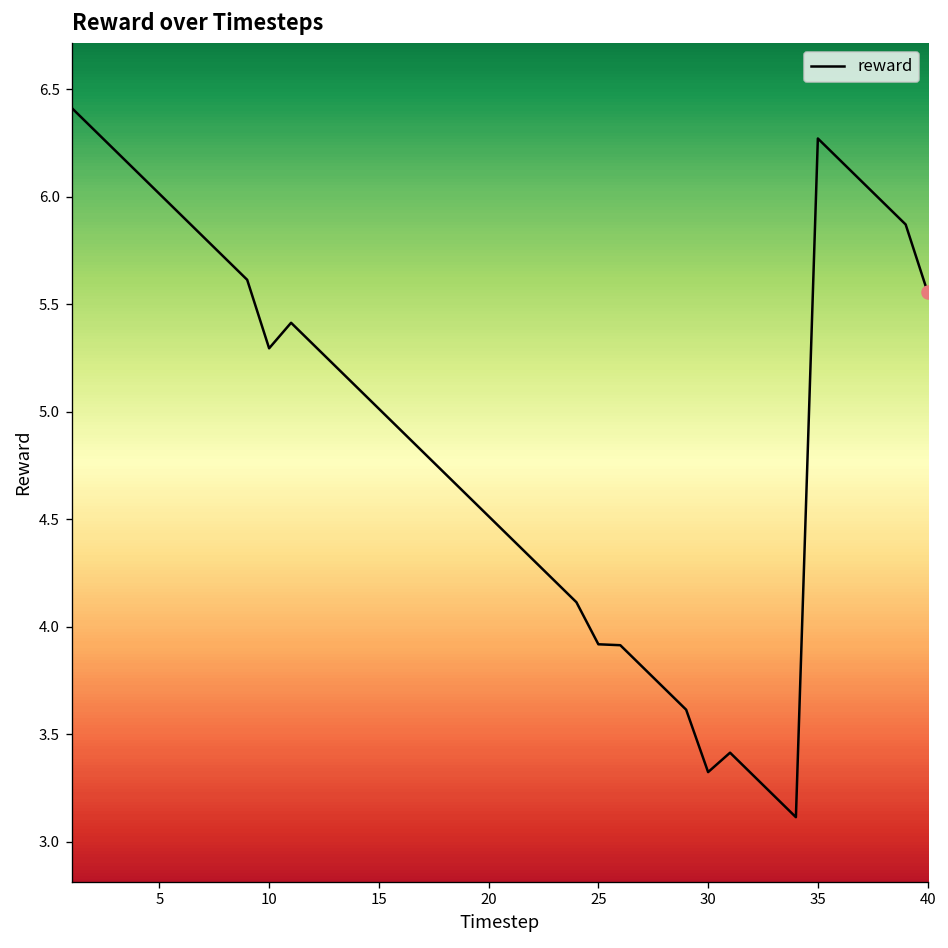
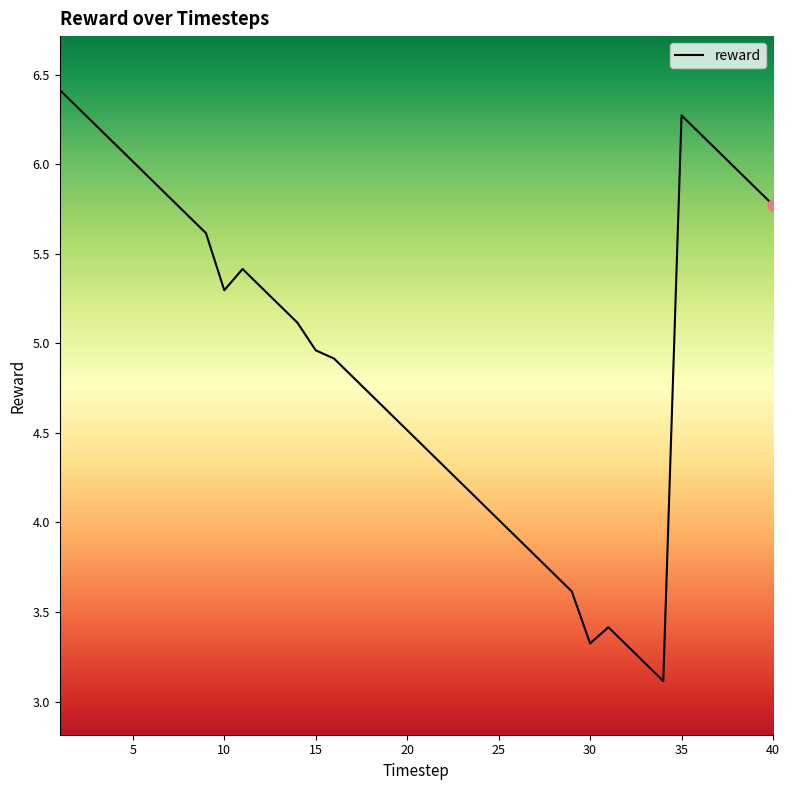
reward, 15: 5.01 -> 4.96
reward, 25: 3.92 -> 4.01
reward, 40: 5.56 -> 5.77
